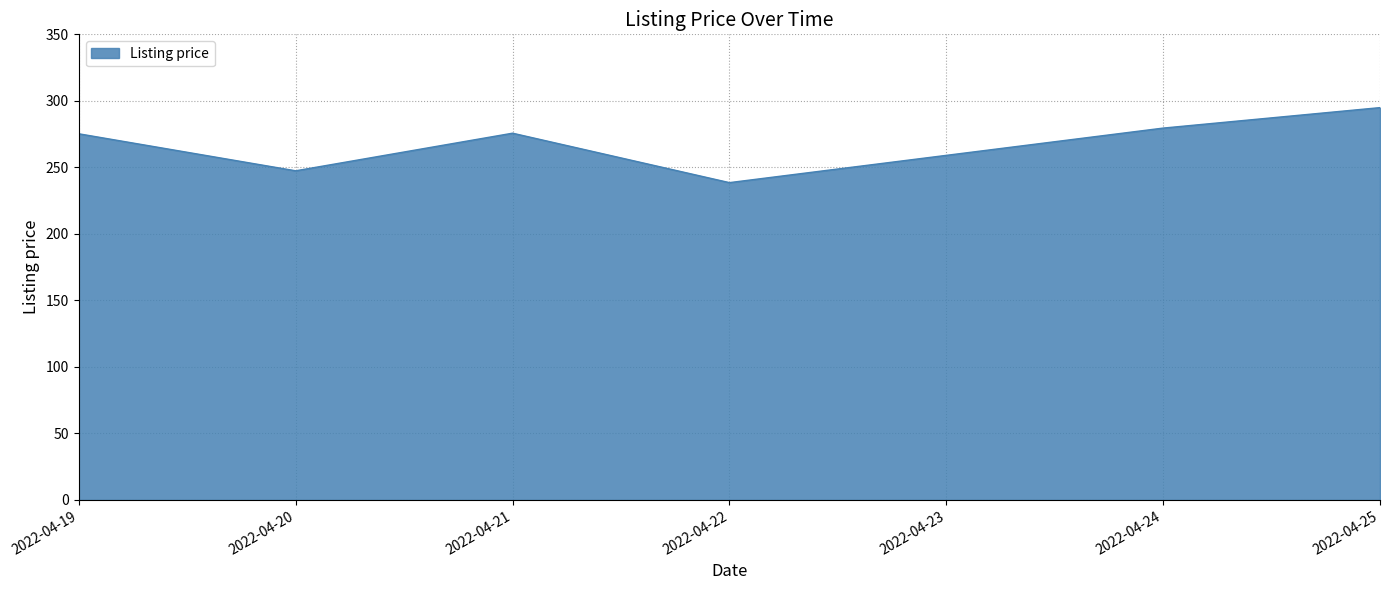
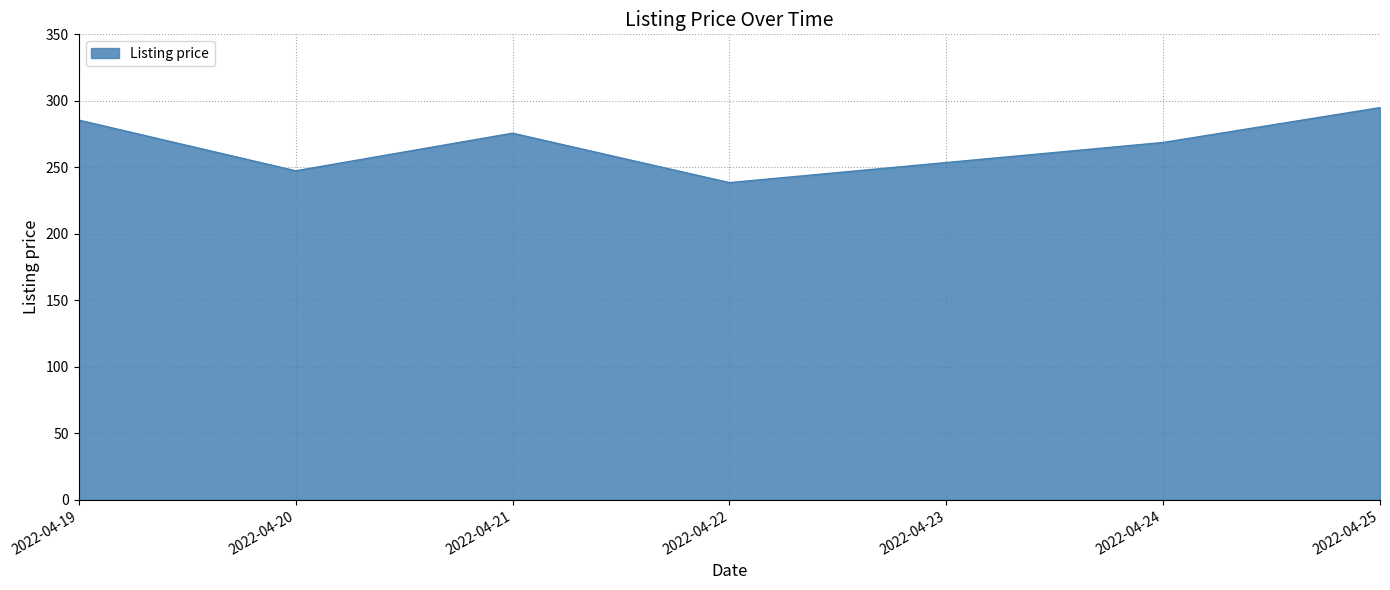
2022-04-19: 275 -> 286
2022-04-24: 280 -> 269
